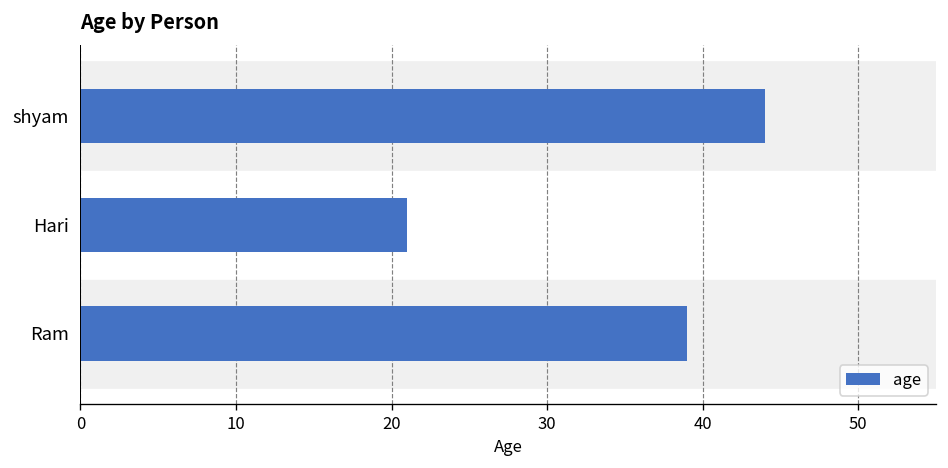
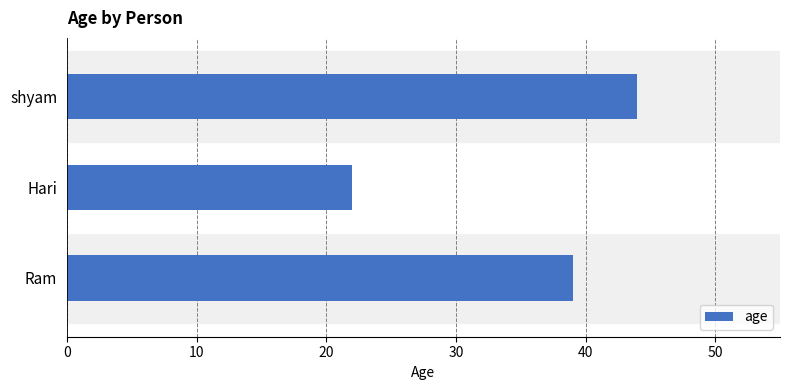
Hari: 21 -> 22
